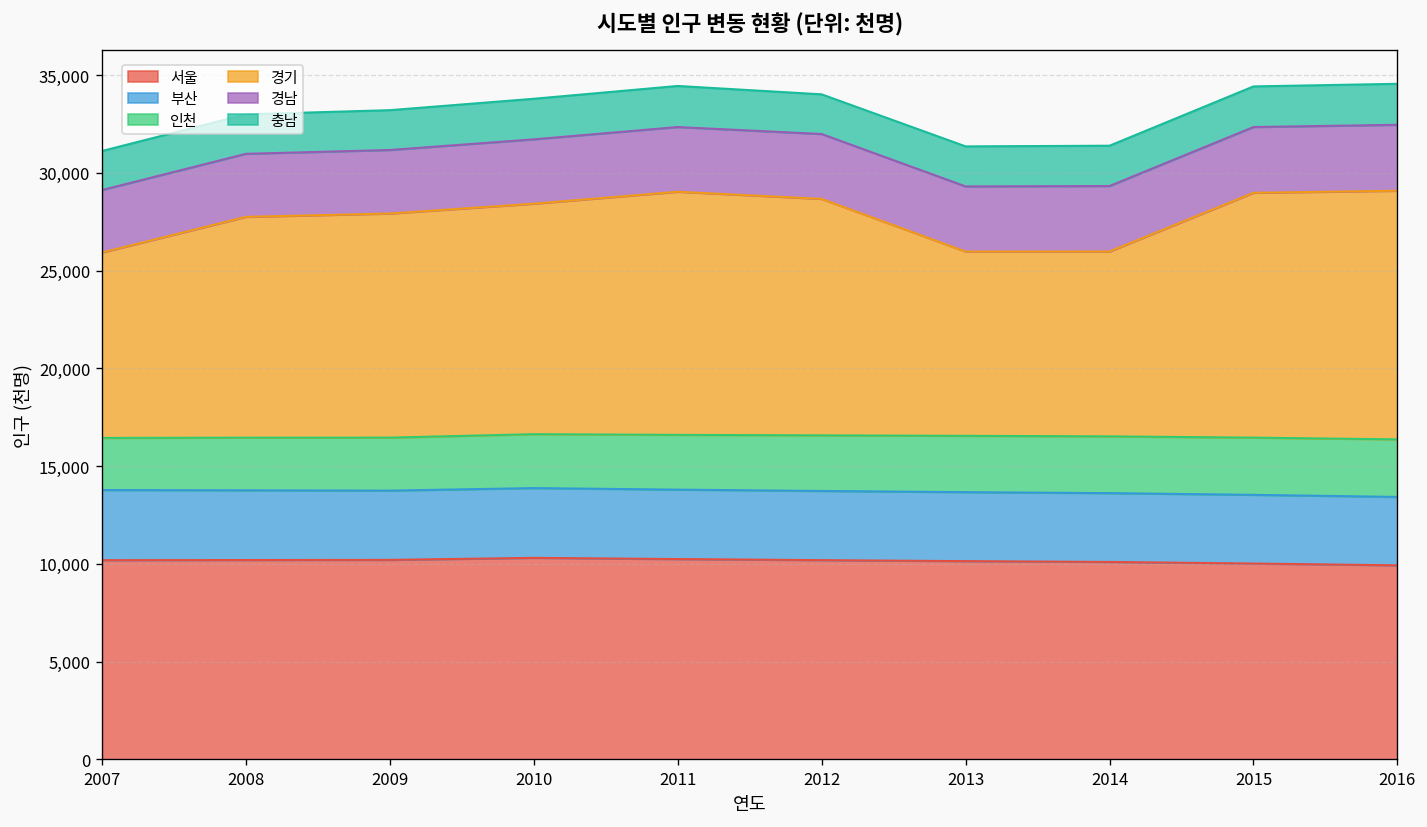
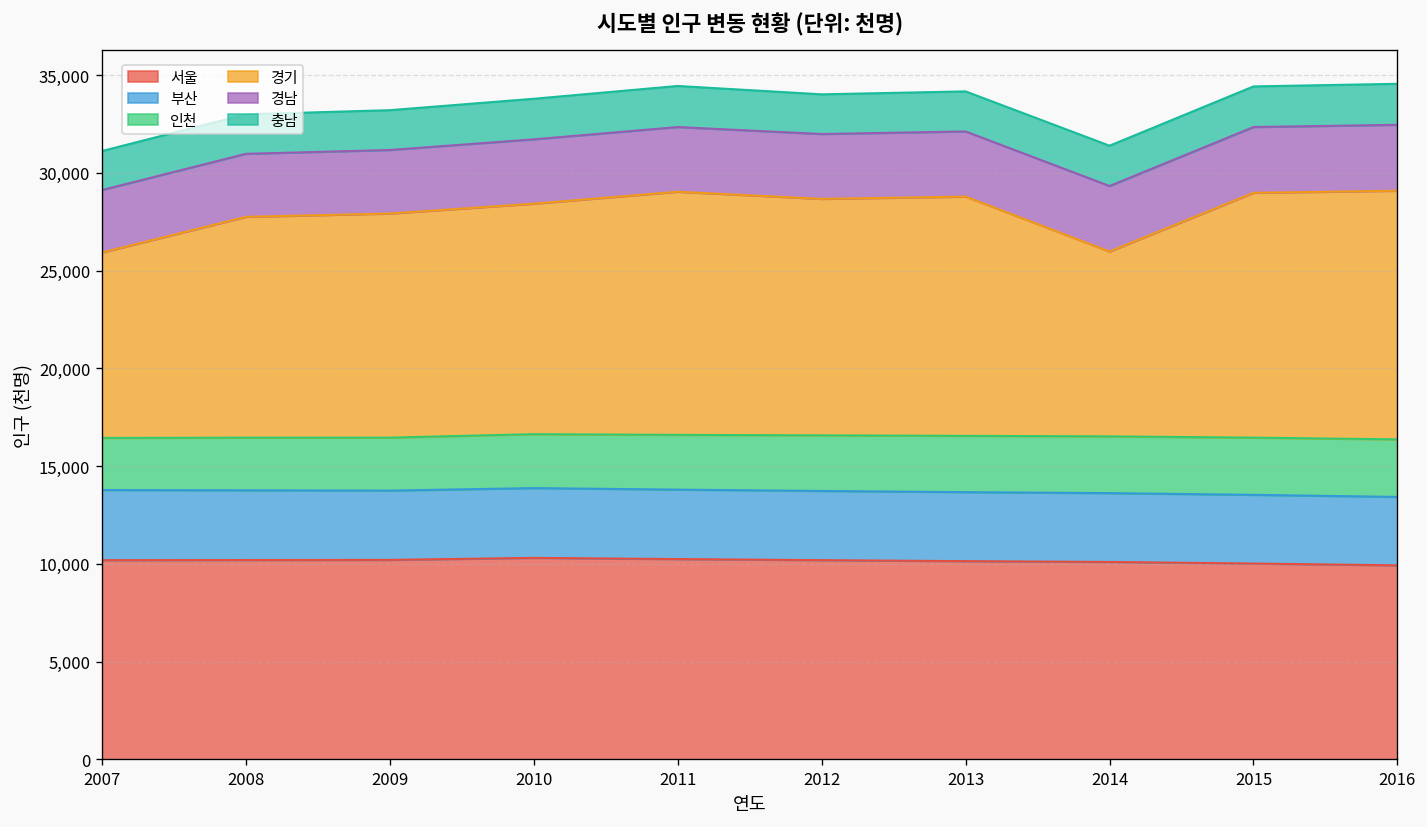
경기, 2013: 9,400 -> 12,200
